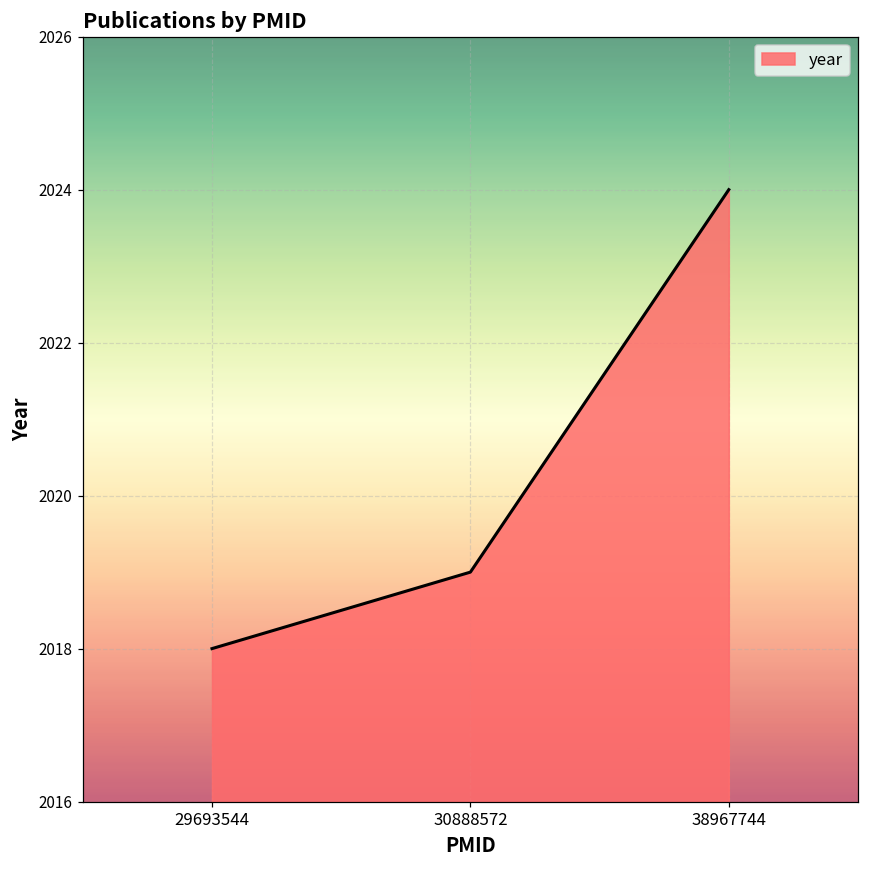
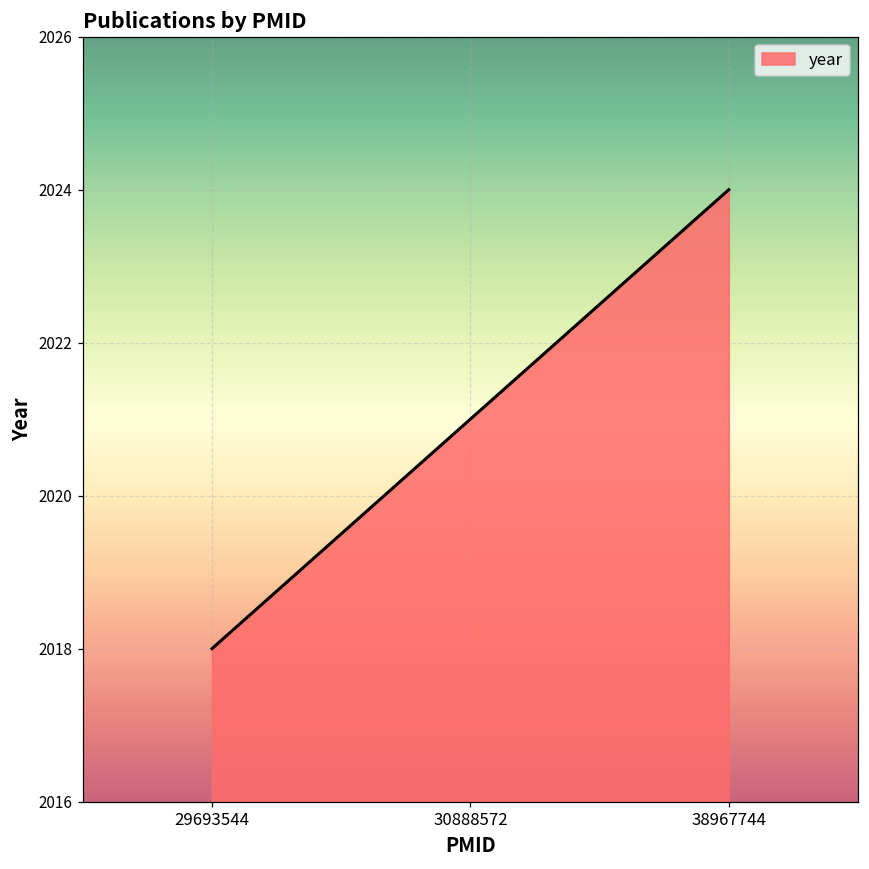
30888572: 2019 -> 2021
